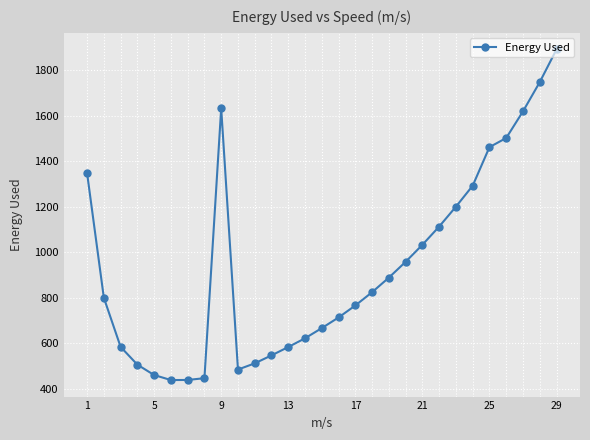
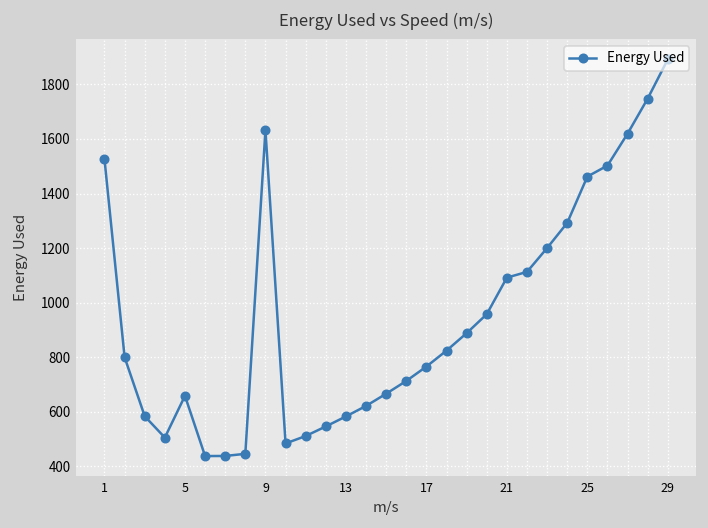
1: 1350 -> 1530
5: 460 -> 660
21: 1030 -> 1090
